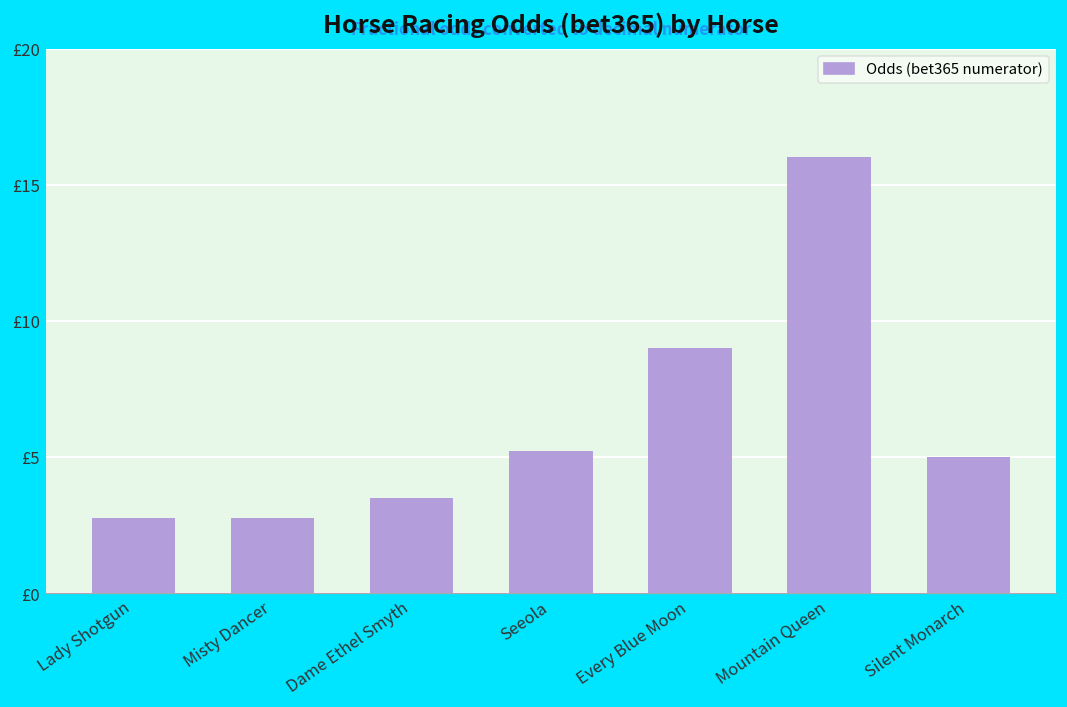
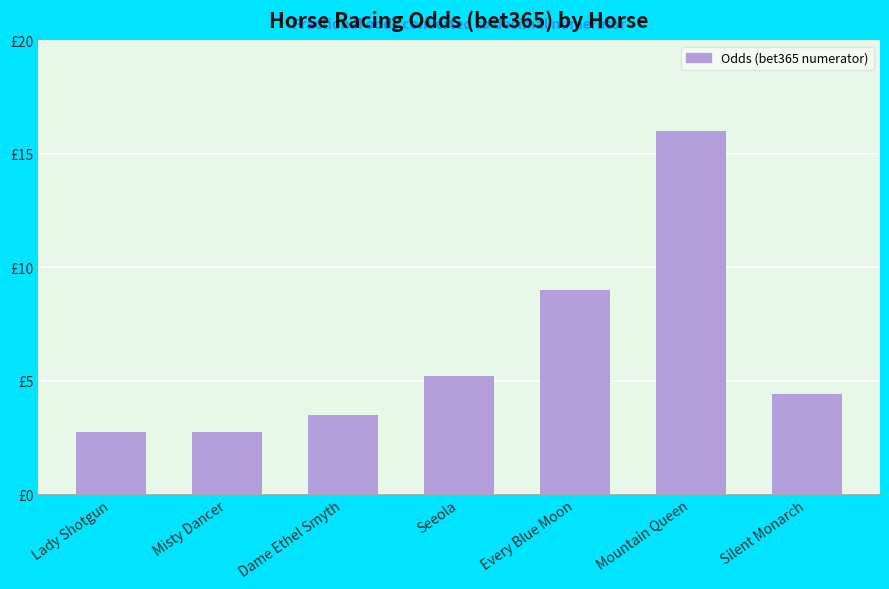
Silent Monarch: £5.0 -> £4.4
